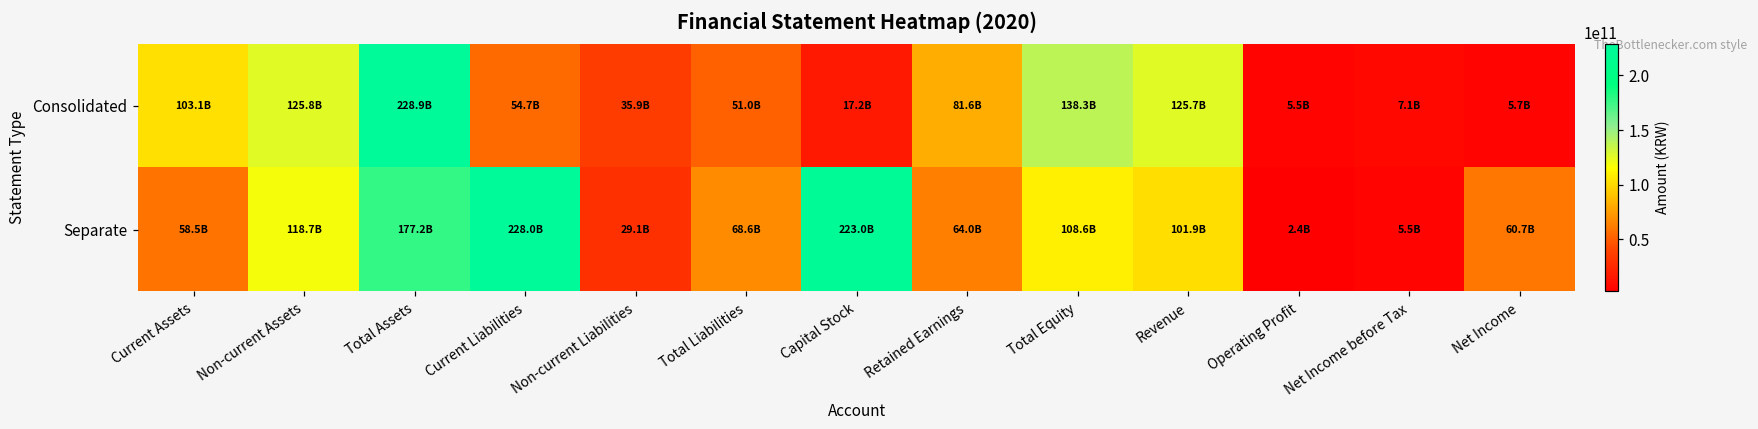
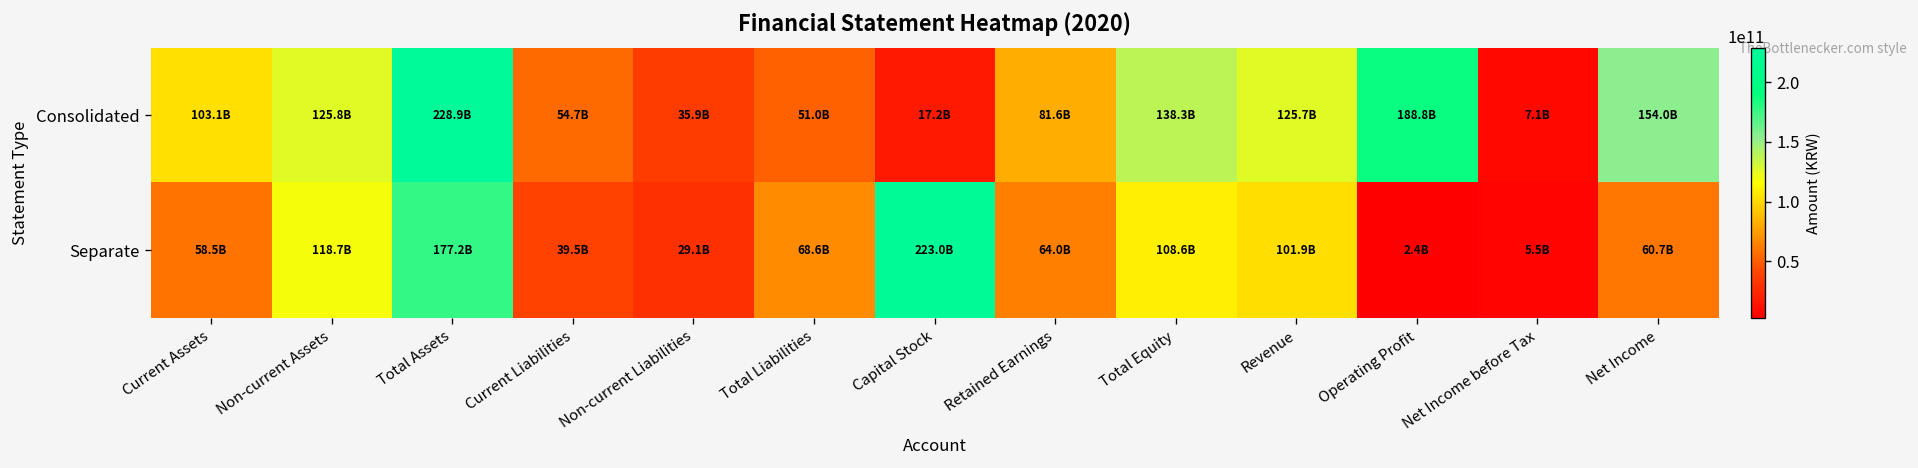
Consolidated, Operating Profit: 5.5B -> 188.8B
Consolidated, Net Income: 5.7B -> 154.0B
Separate, Current Liabilities: 228.0B -> 39.5B
